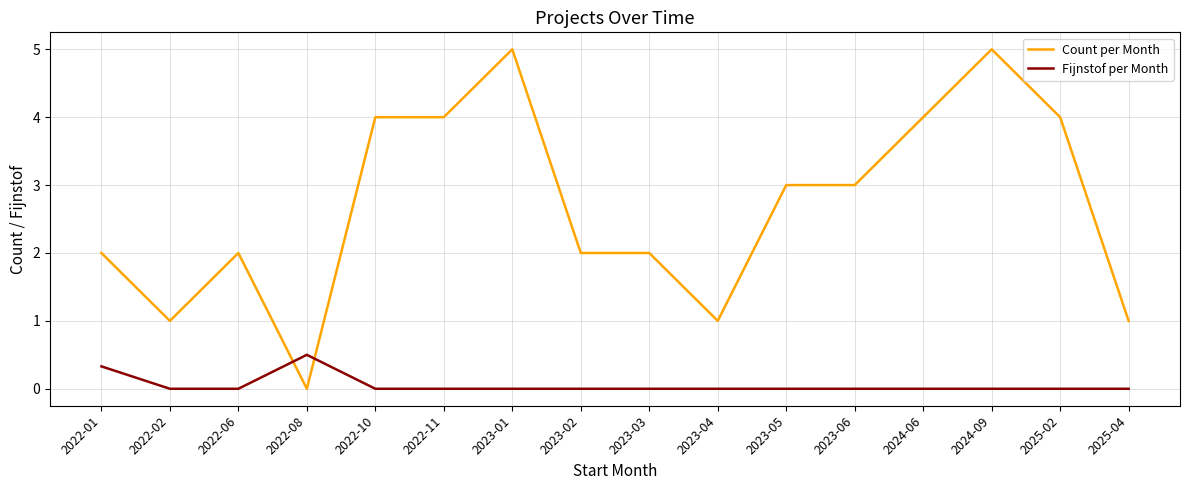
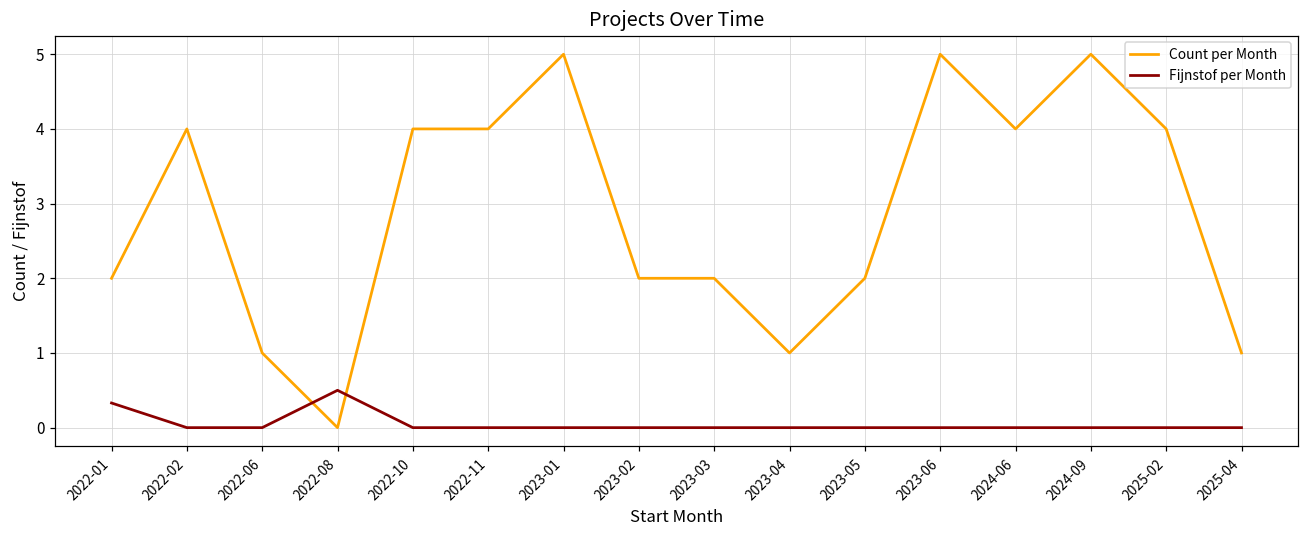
Count per Month, 2022-02: 1 -> 4
Count per Month, 2022-06: 2 -> 1
Count per Month, 2023-05: 3 -> 2
Count per Month, 2023-06: 3 -> 5
